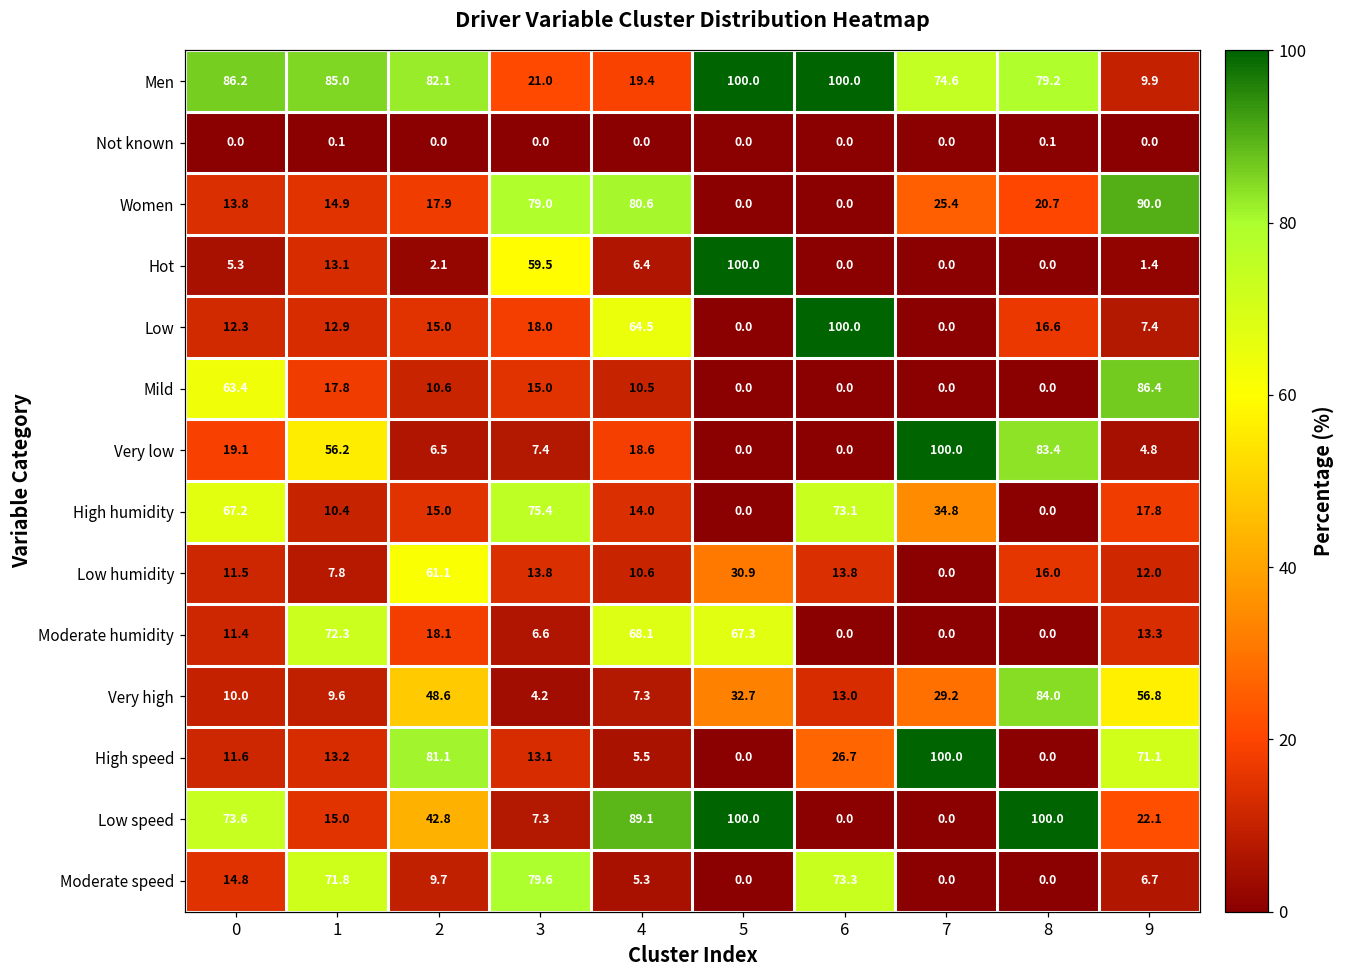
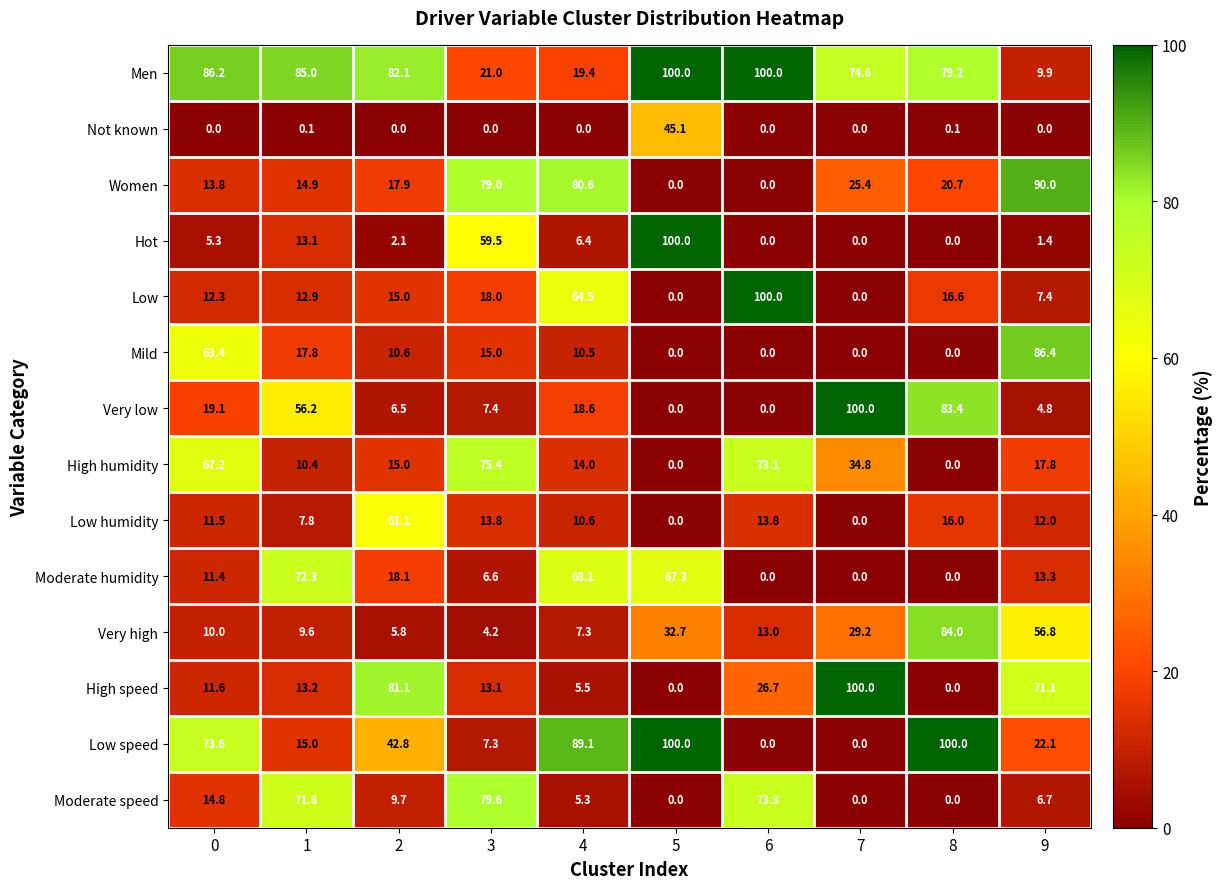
Not known, 5: 0.0 -> 45.1
Low humidity, 5: 30.9 -> 0.0
Very high, 2: 48.6 -> 5.8
